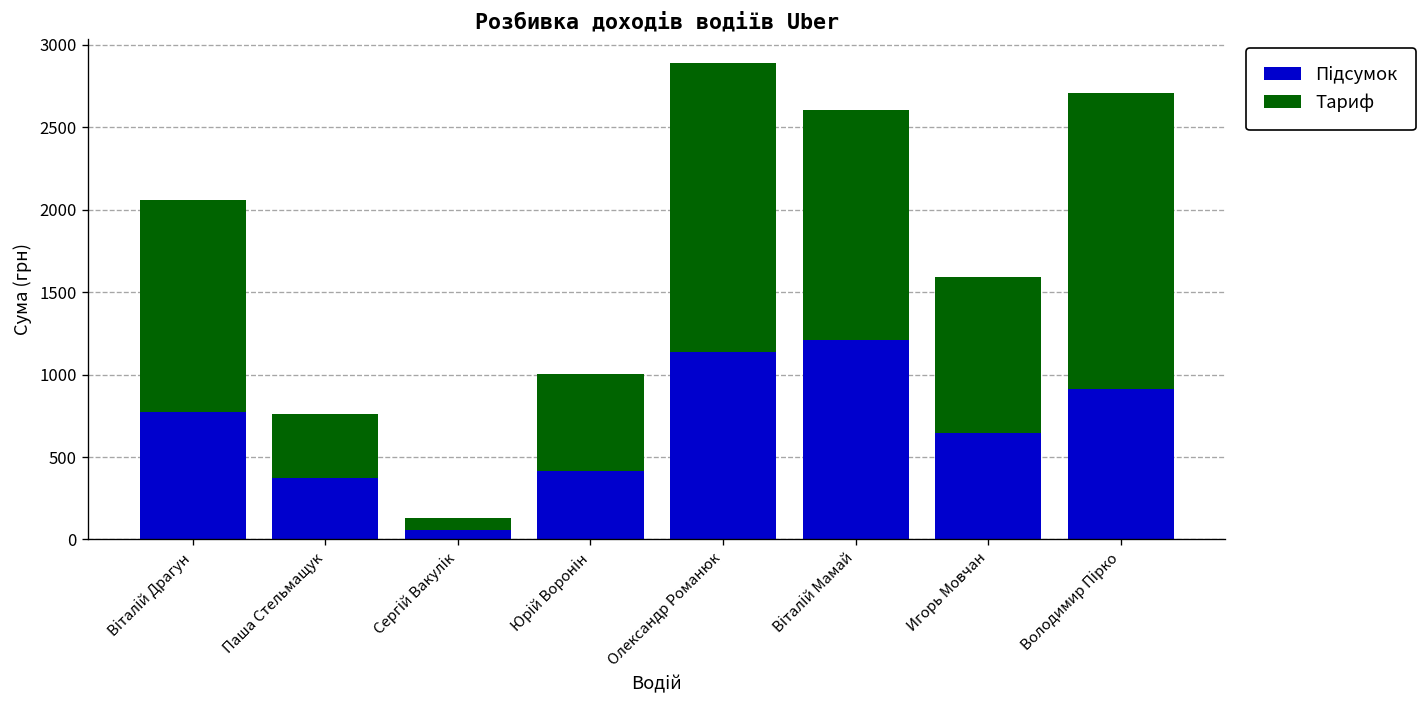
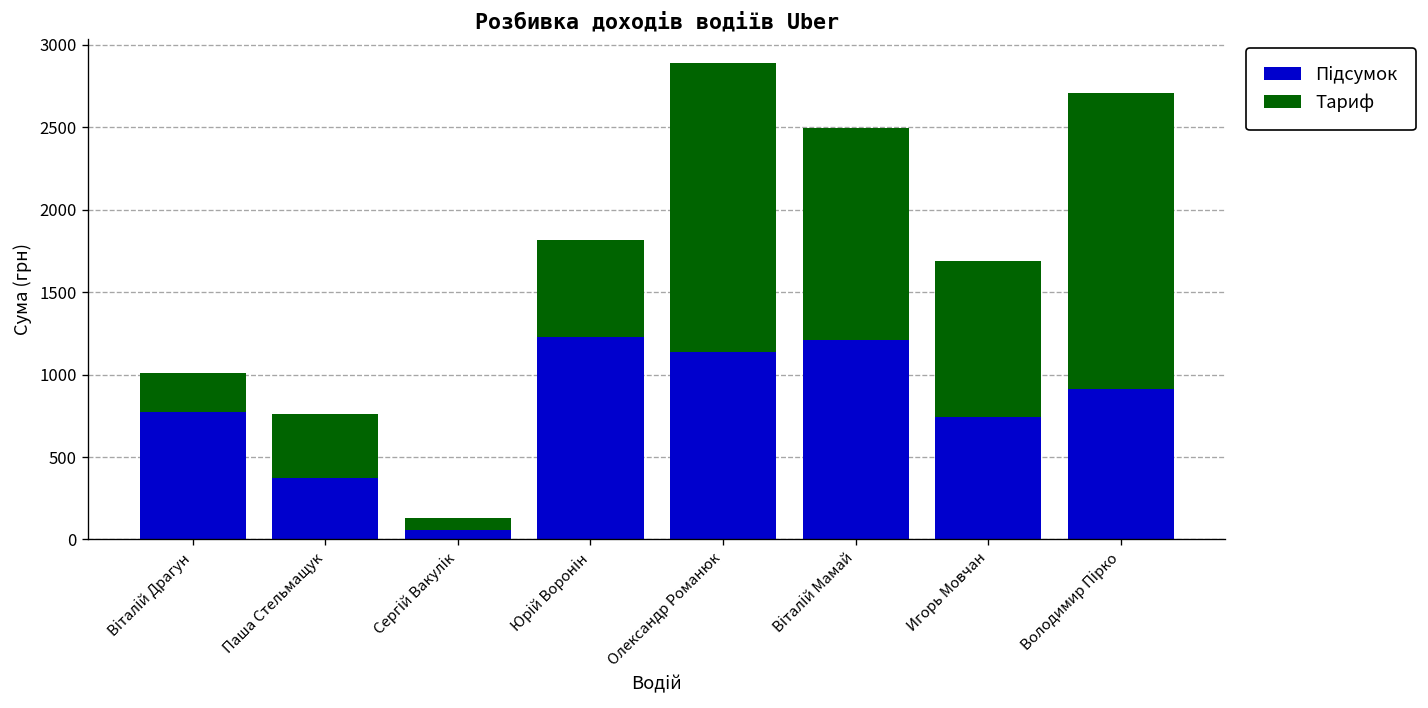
Тариф, Віталій Драгун: 1280 -> 230
Підсумок, Юрій Воронін: 410 -> 1230
Тариф, Віталій Мамай: 1390 -> 1280
Підсумок, Игорь Мовчан: 650 -> 740
